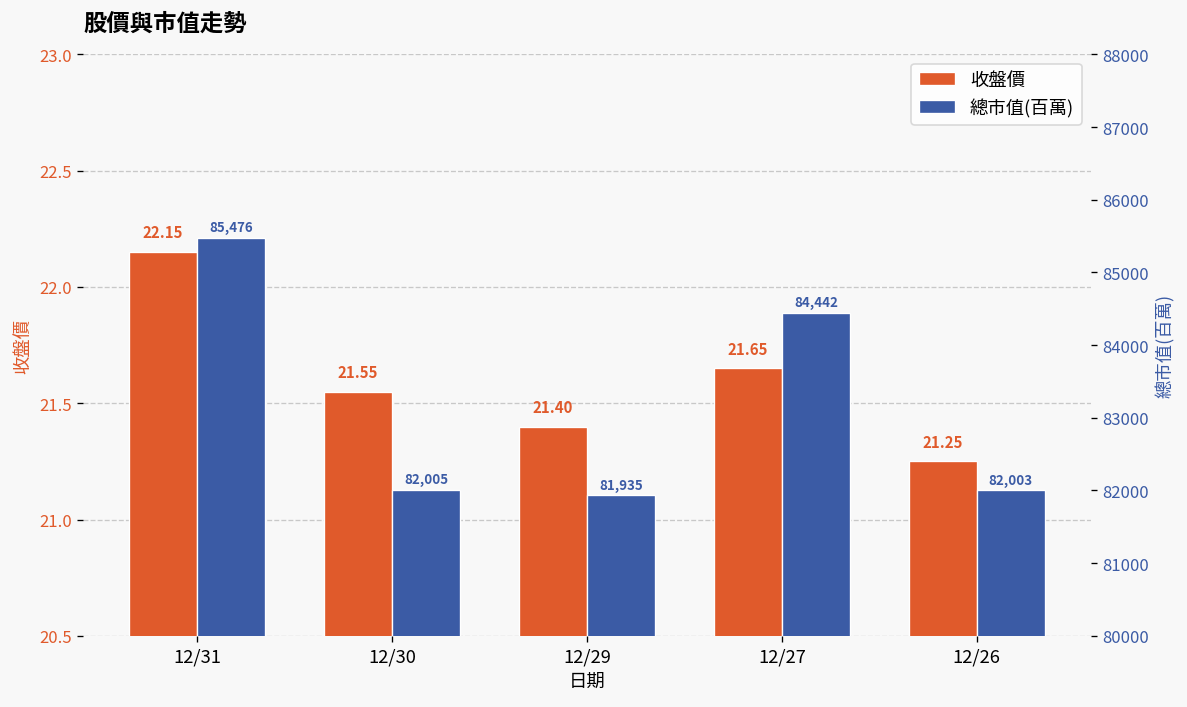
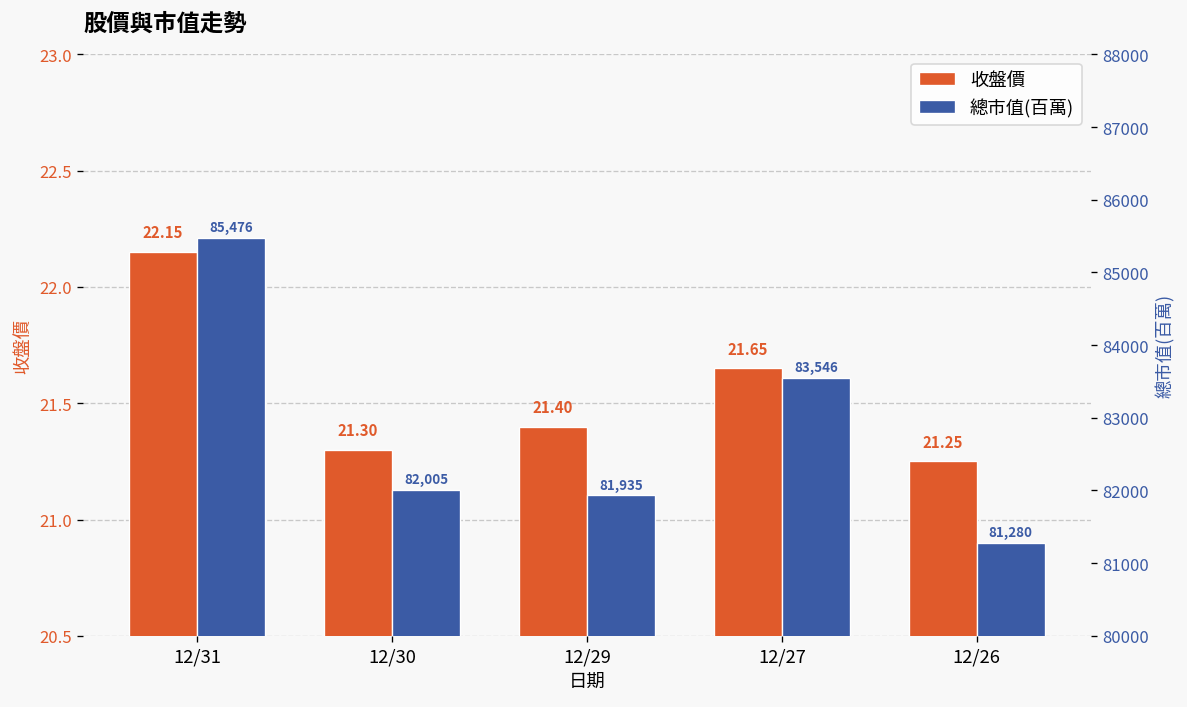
收盤價, 12/30: 21.55 -> 21.30
總市值(百萬), 12/27: 84,442 -> 83,546
總市值(百萬), 12/26: 82,003 -> 81,280
